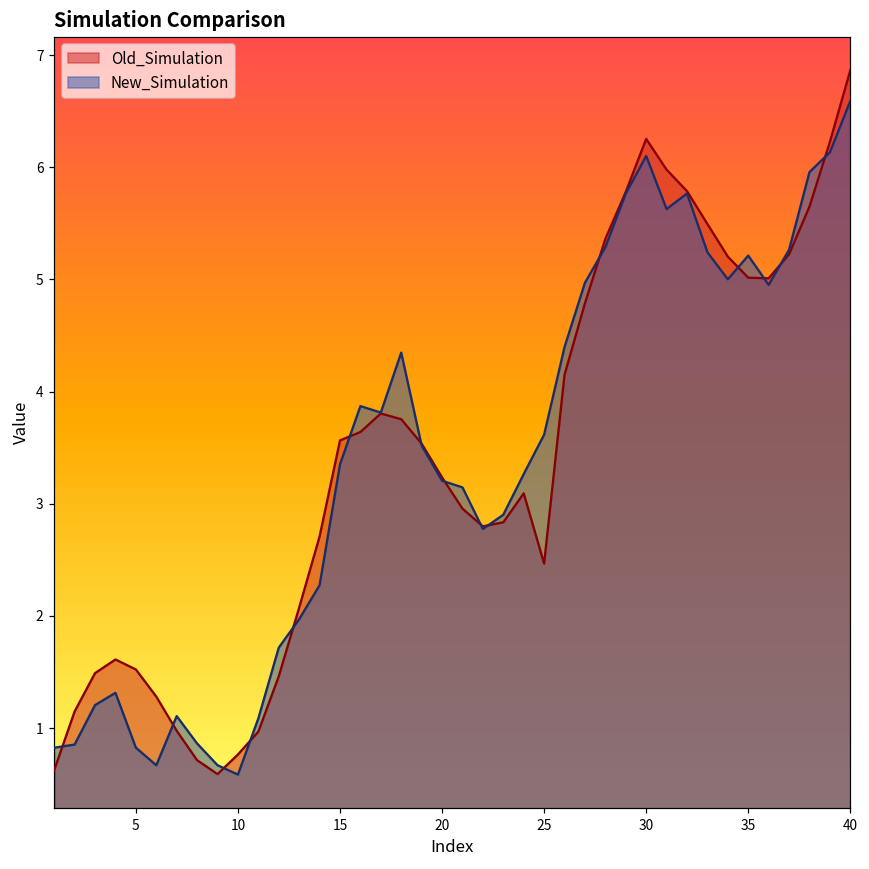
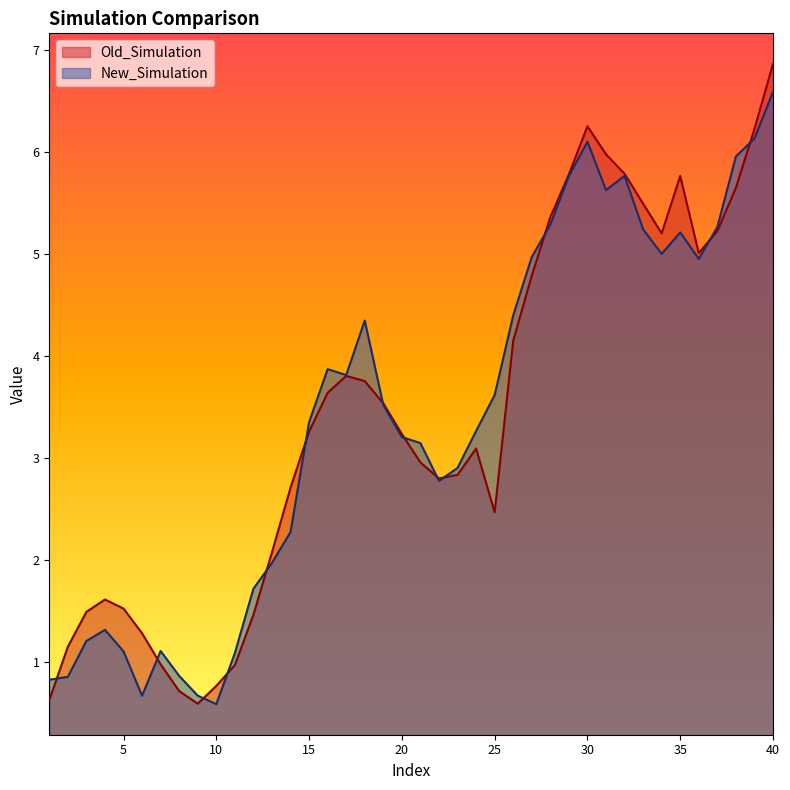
New_Simulation, 5: 0.83 -> 1.10
Old_Simulation, 15: 3.56 -> 3.26
Old_Simulation, 35: 5.01 -> 5.76
